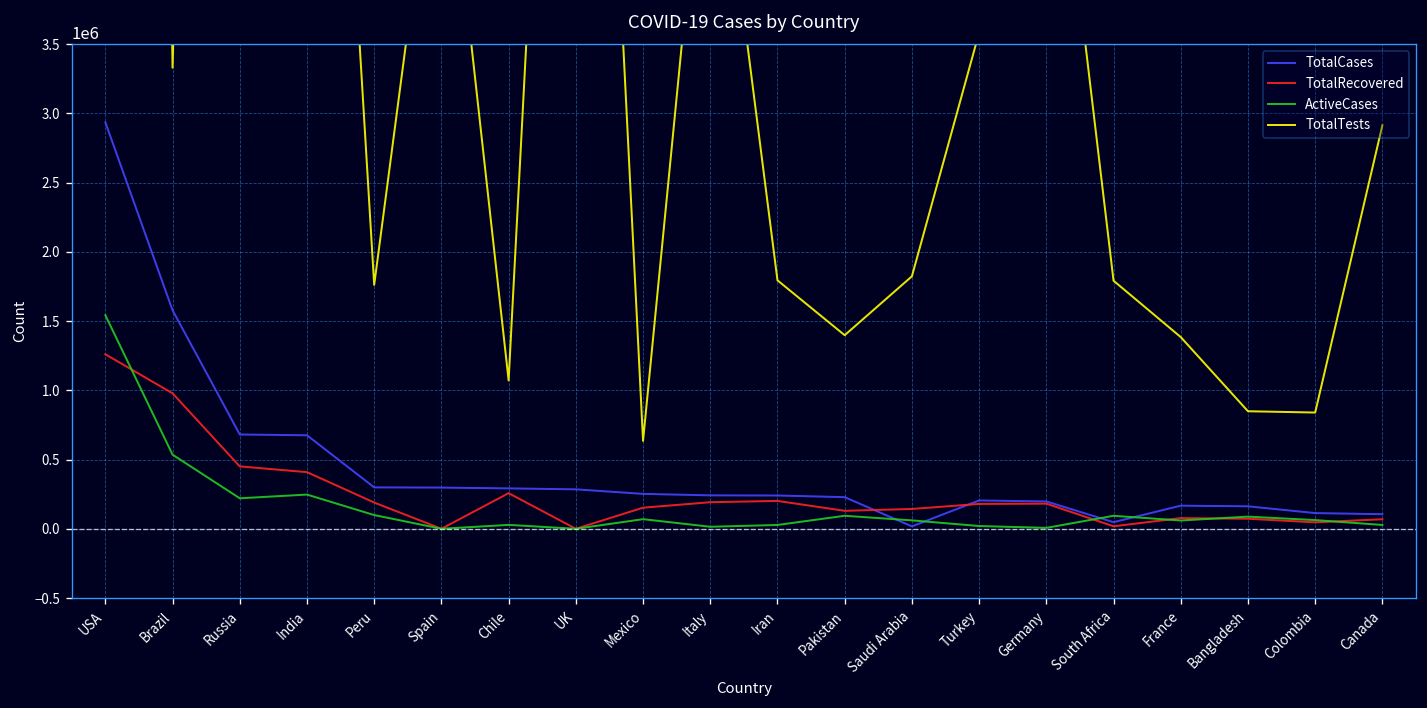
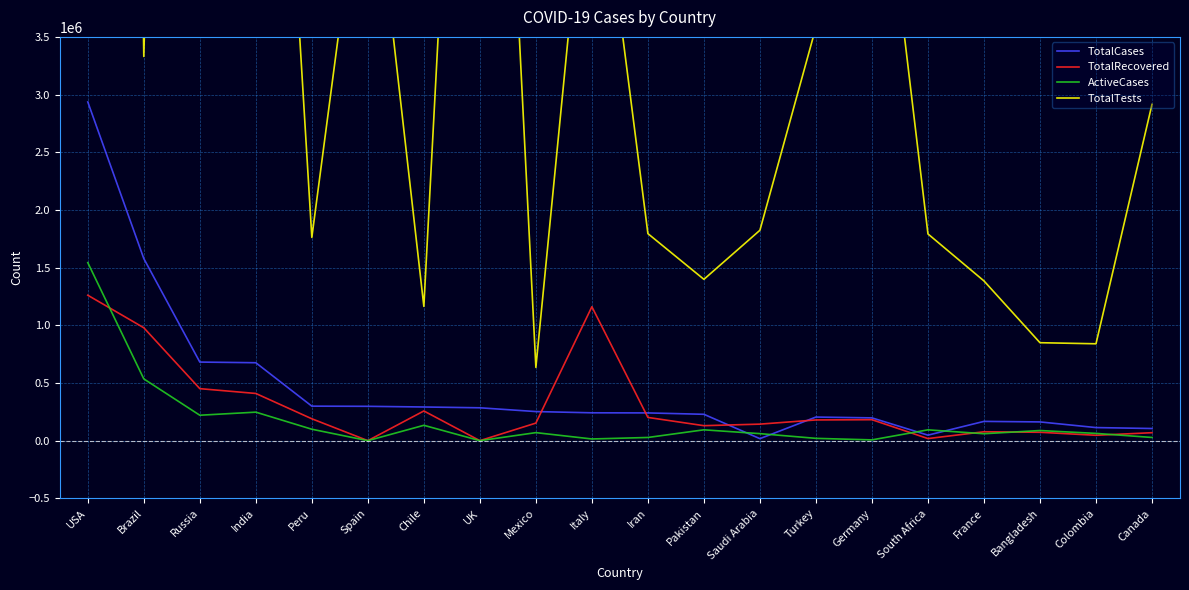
ActiveCases, Chile: 30000 -> 130000
TotalTests, Chile: 1070000 -> 1160000
TotalRecovered, Italy: 190000 -> 1160000
